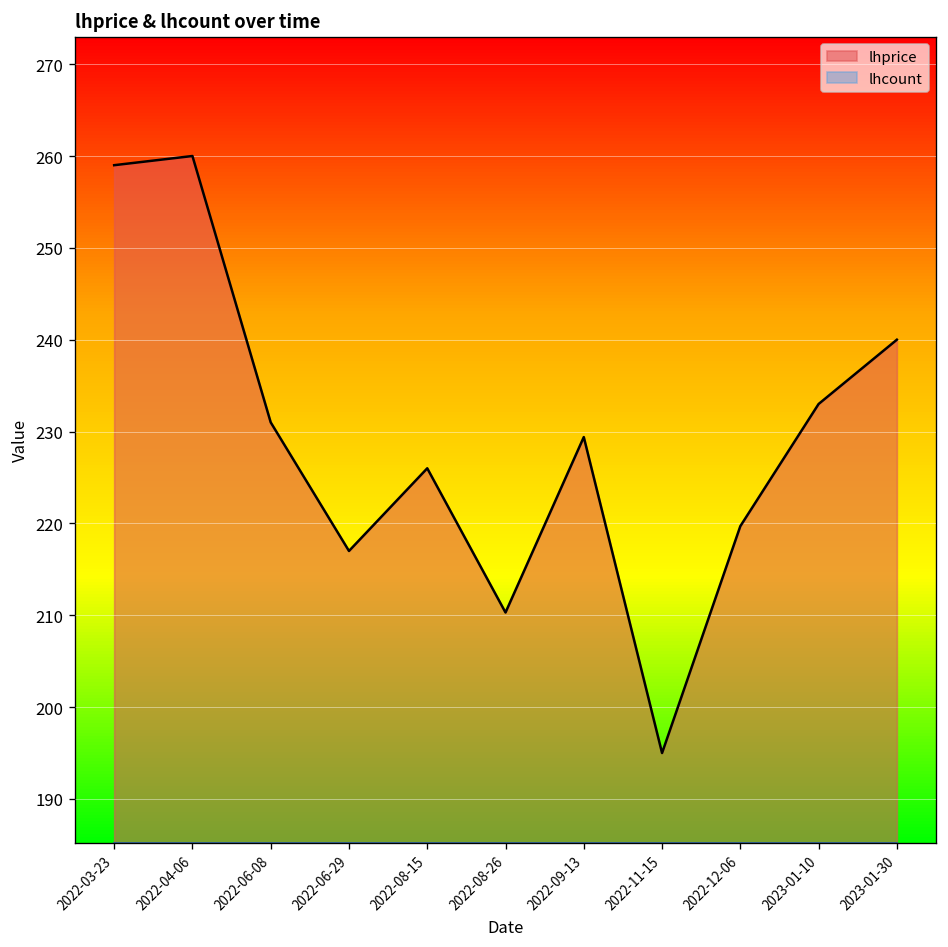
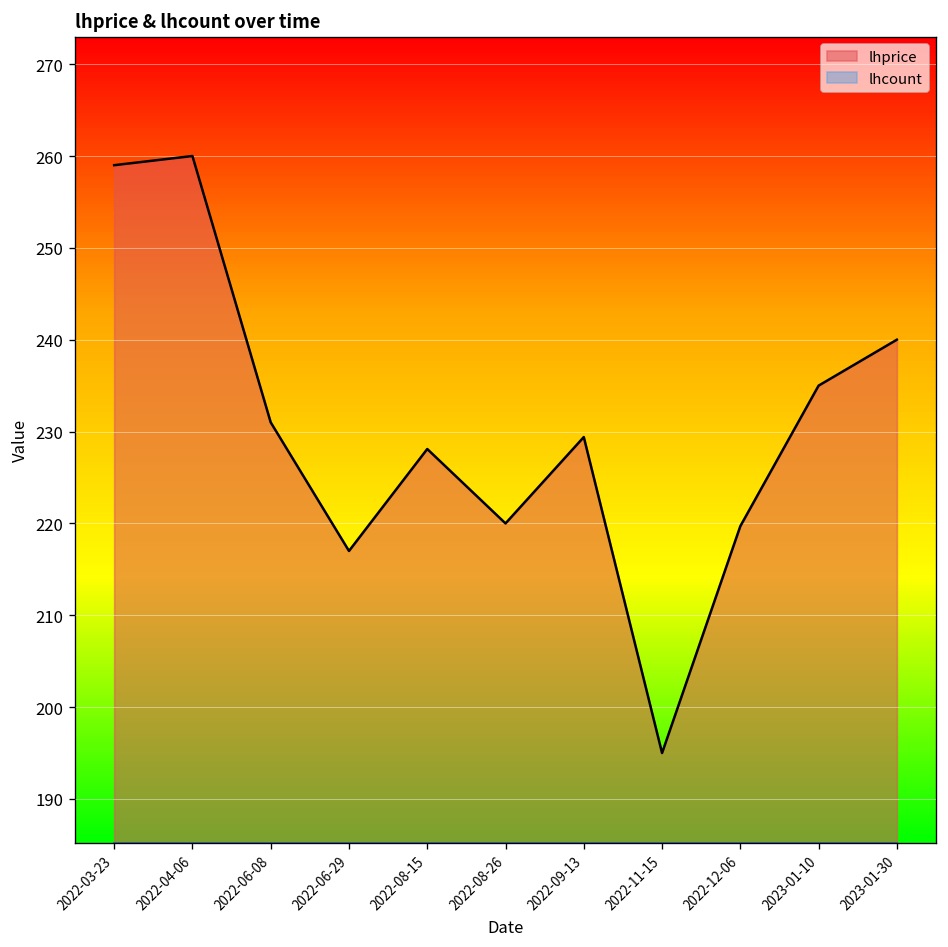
lhprice, 2022-08-15: 226 -> 228
lhprice, 2022-08-26: 210 -> 220
lhprice, 2023-01-10: 233 -> 235
